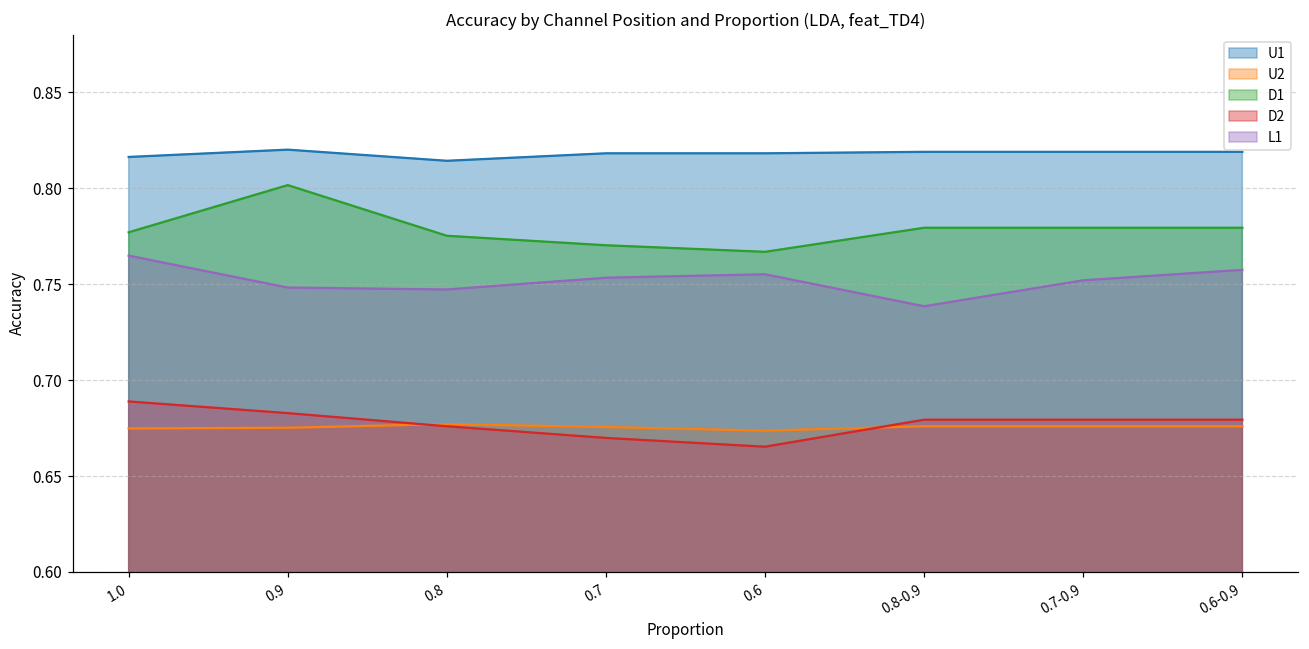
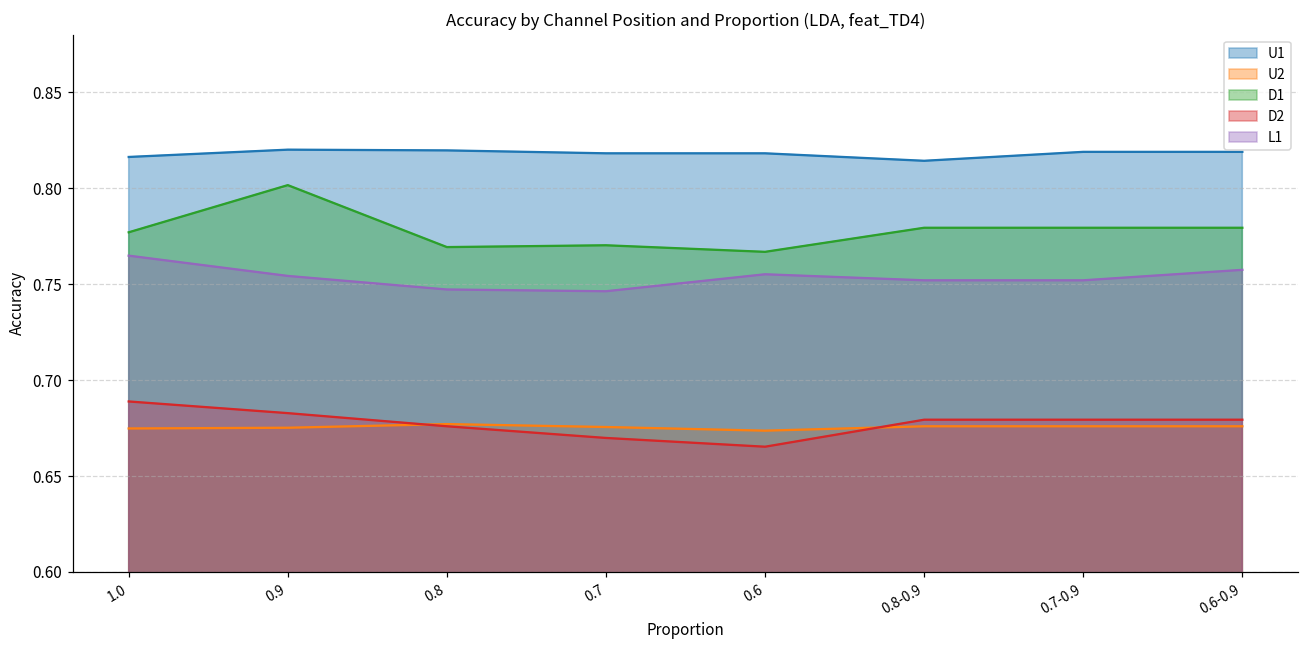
L1, 0.9: 0.748 -> 0.754
U1, 0.8: 0.814 -> 0.820
D1, 0.8: 0.775 -> 0.769
L1, 0.7: 0.753 -> 0.746
U1, 0.8-0.9: 0.819 -> 0.814
L1, 0.8-0.9: 0.738 -> 0.752
